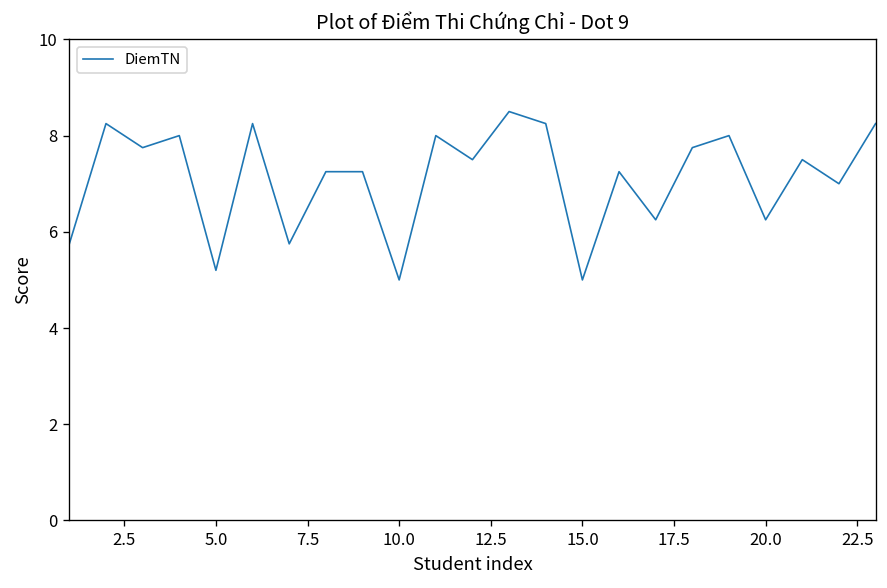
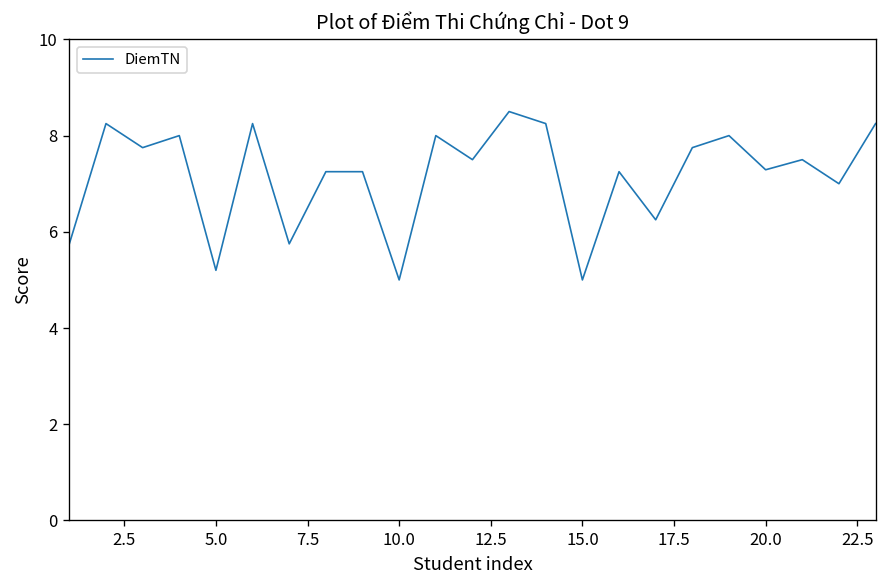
20.0: 6.3 -> 7.3
